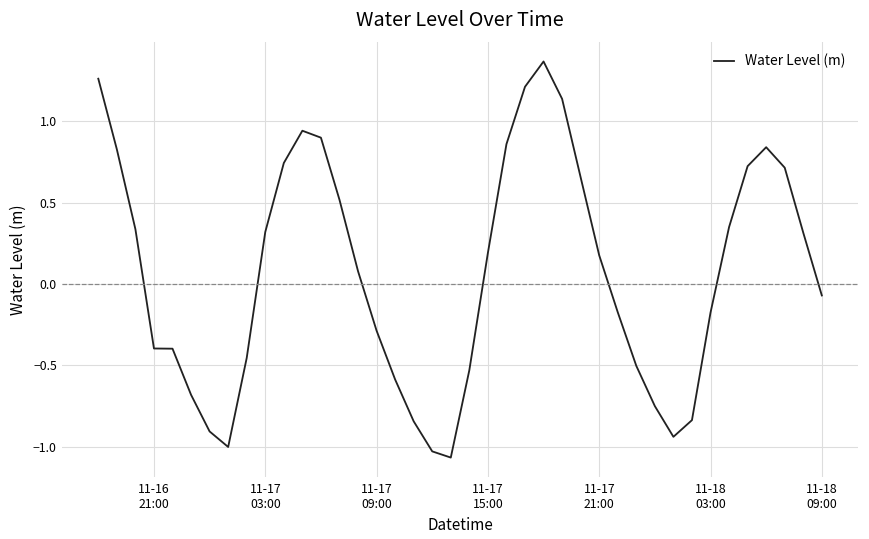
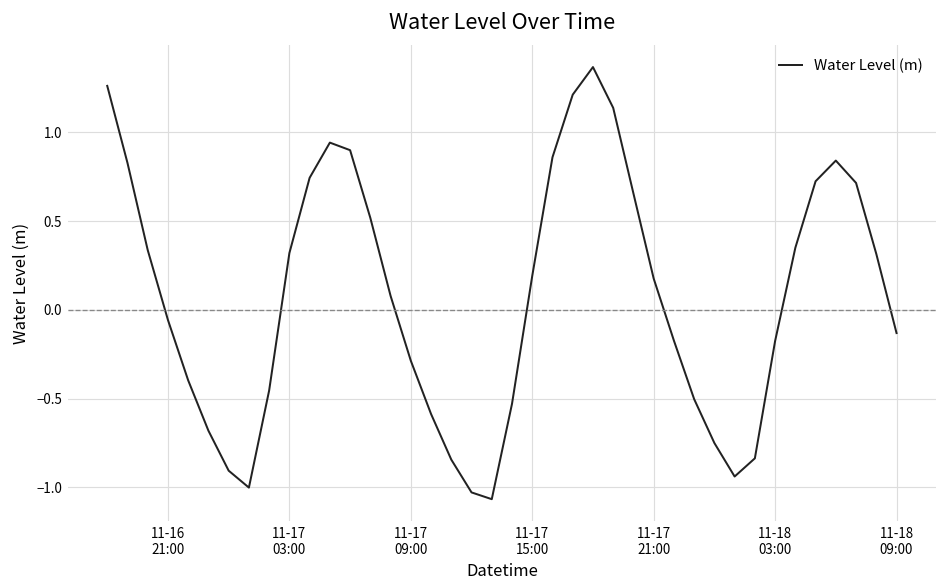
11-16 21:00: -0.40 -> -0.06
11-18 09:00: -0.07 -> -0.13
